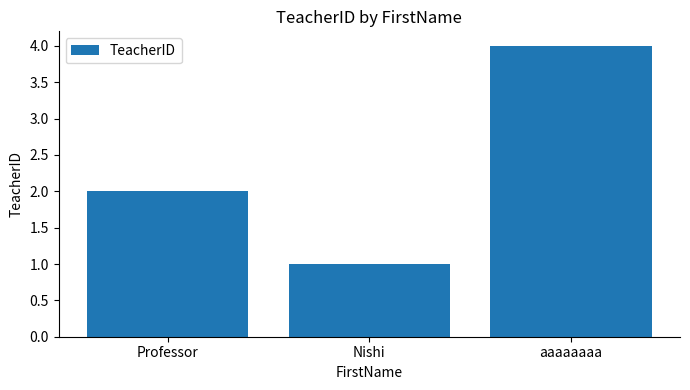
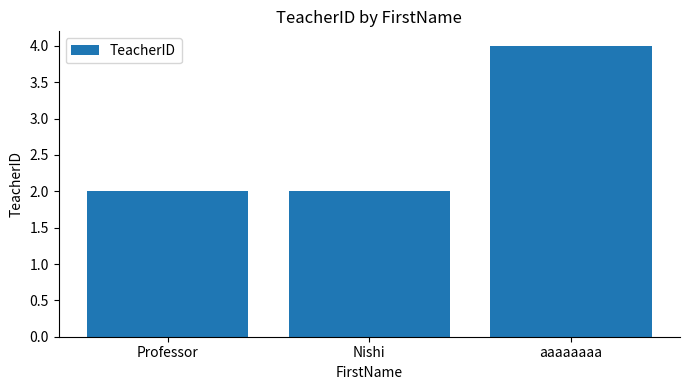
Nishi: 1 -> 2
